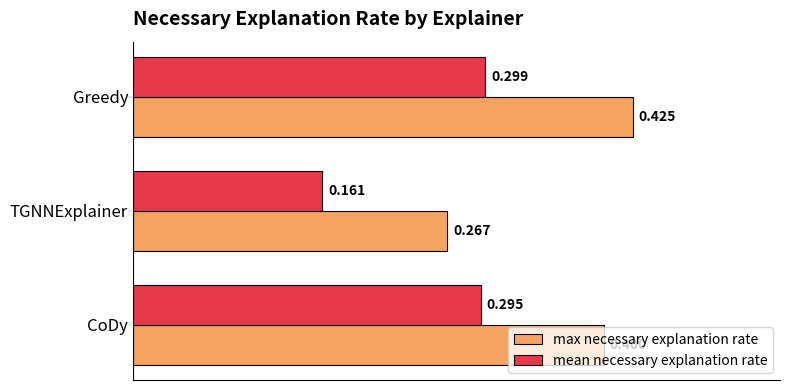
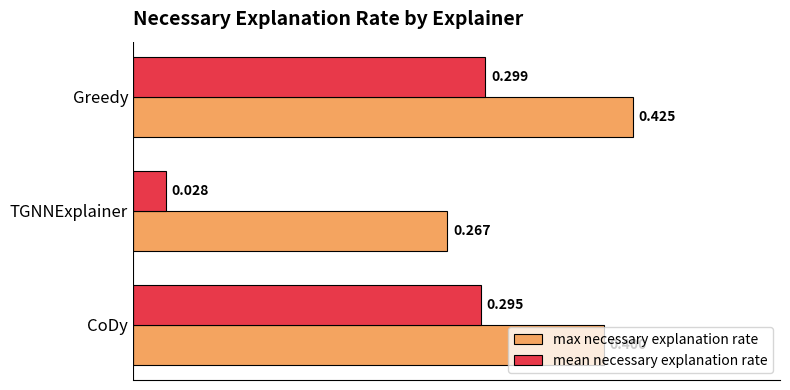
mean necessary explanation rate, TGNNExplainer: 0.161 -> 0.028
